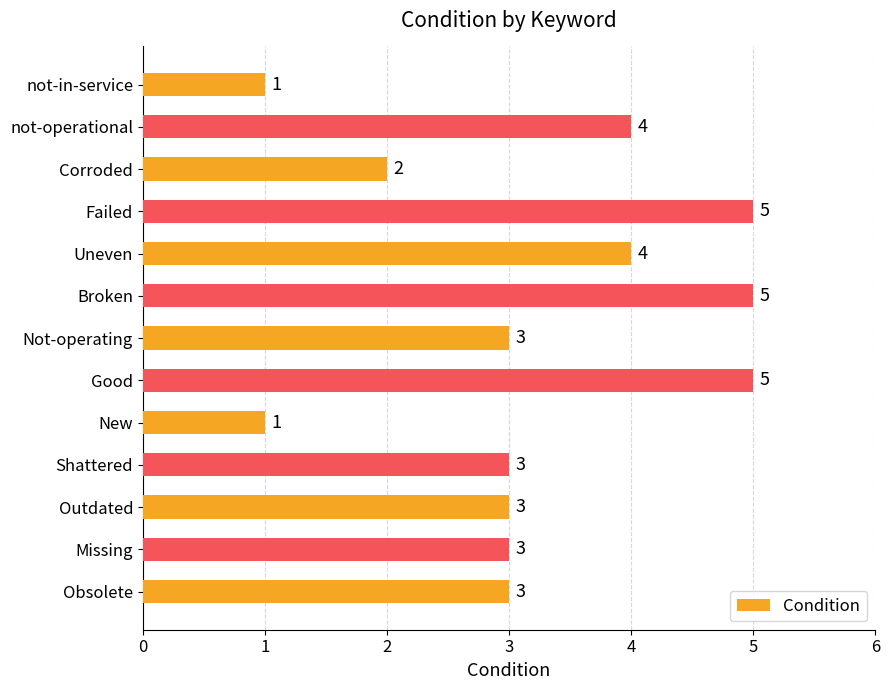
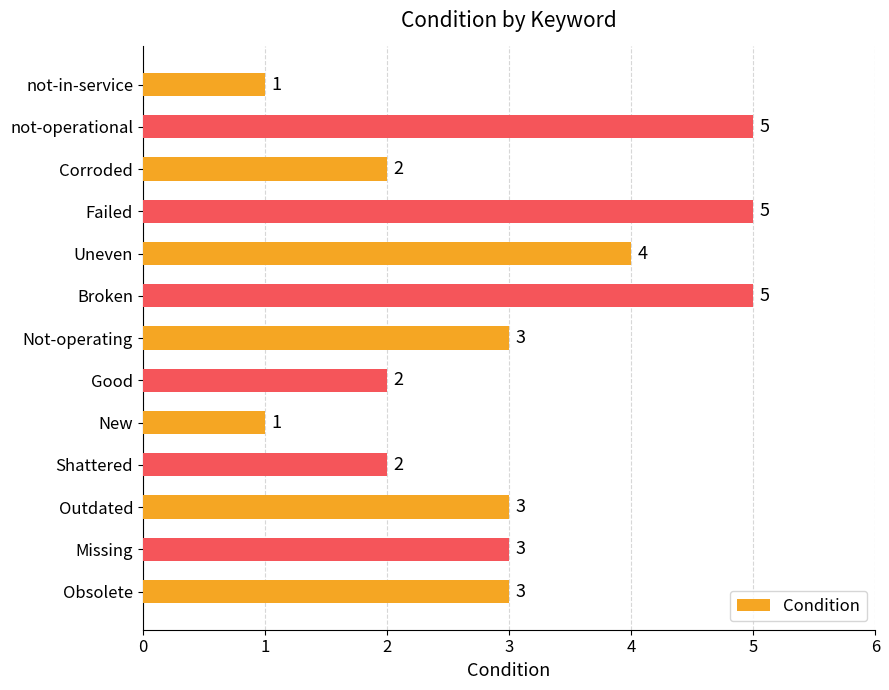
not-operational: 4 -> 5
Good: 5 -> 2
Shattered: 3 -> 2
